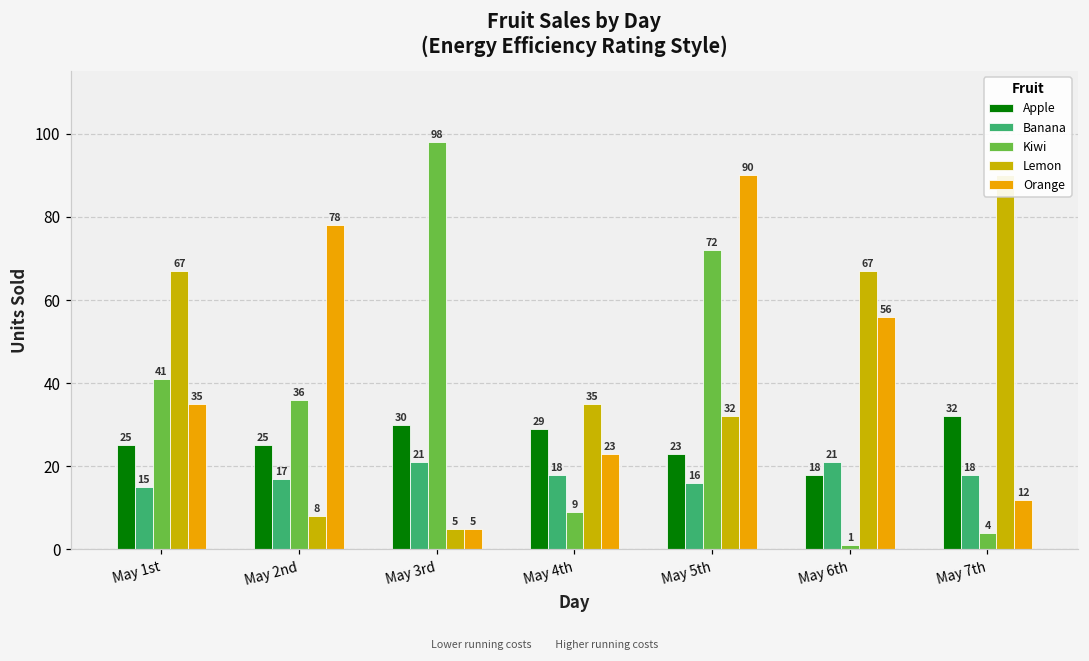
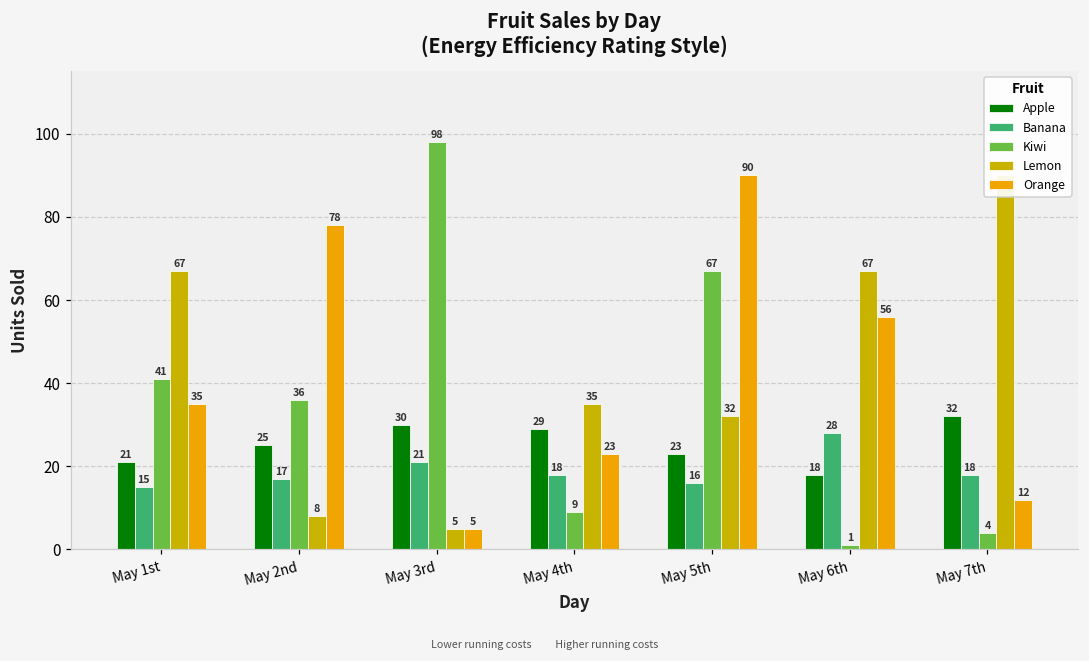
Apple, May 1st: 25 -> 21
Kiwi, May 5th: 72 -> 67
Banana, May 6th: 21 -> 28
